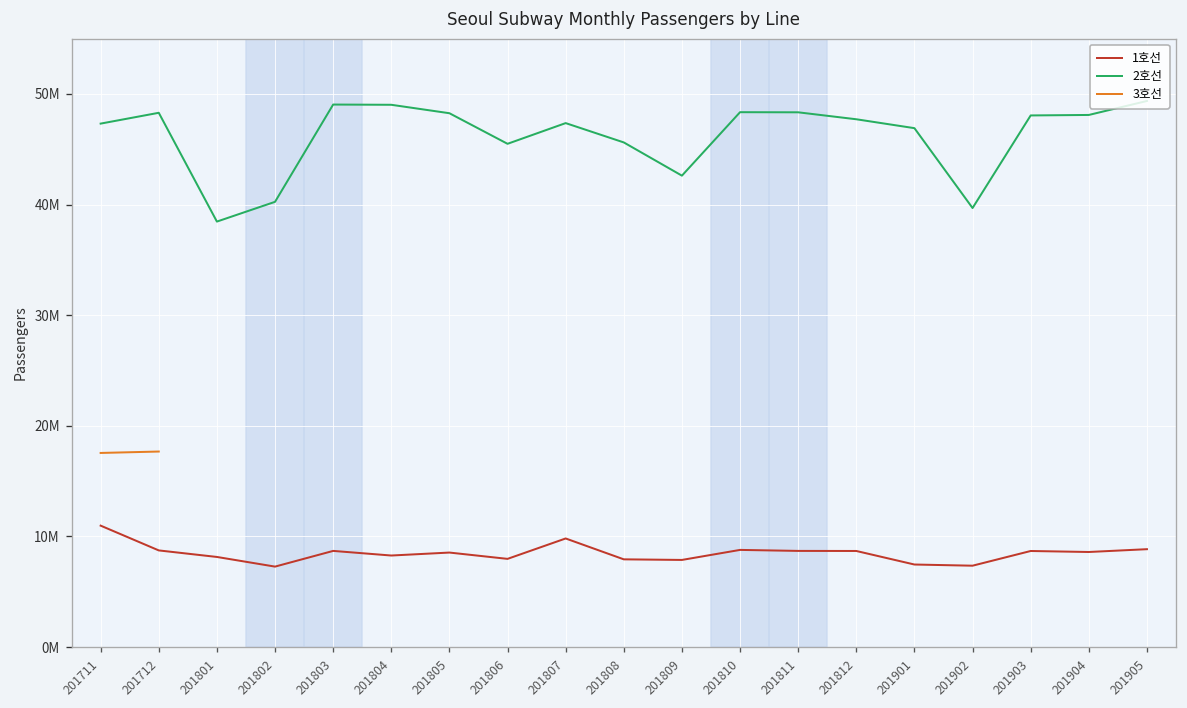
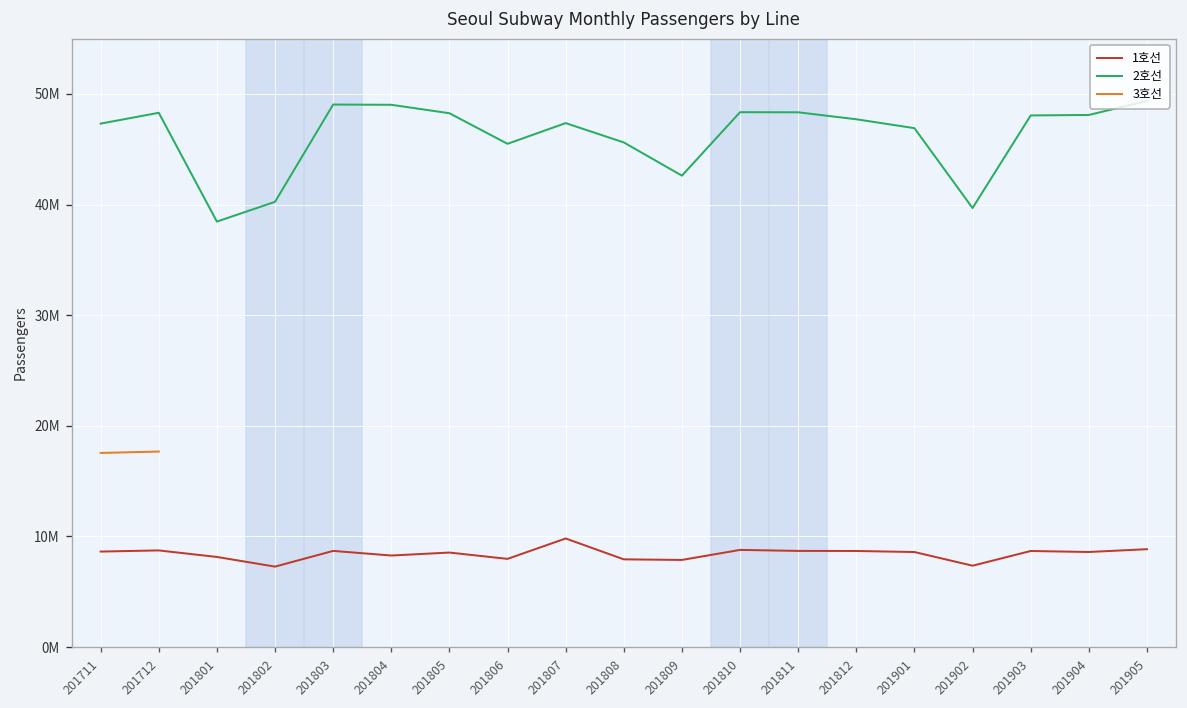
1호선, 201711: 11000000 -> 9000000
1호선, 201901: 7000000 -> 9000000
